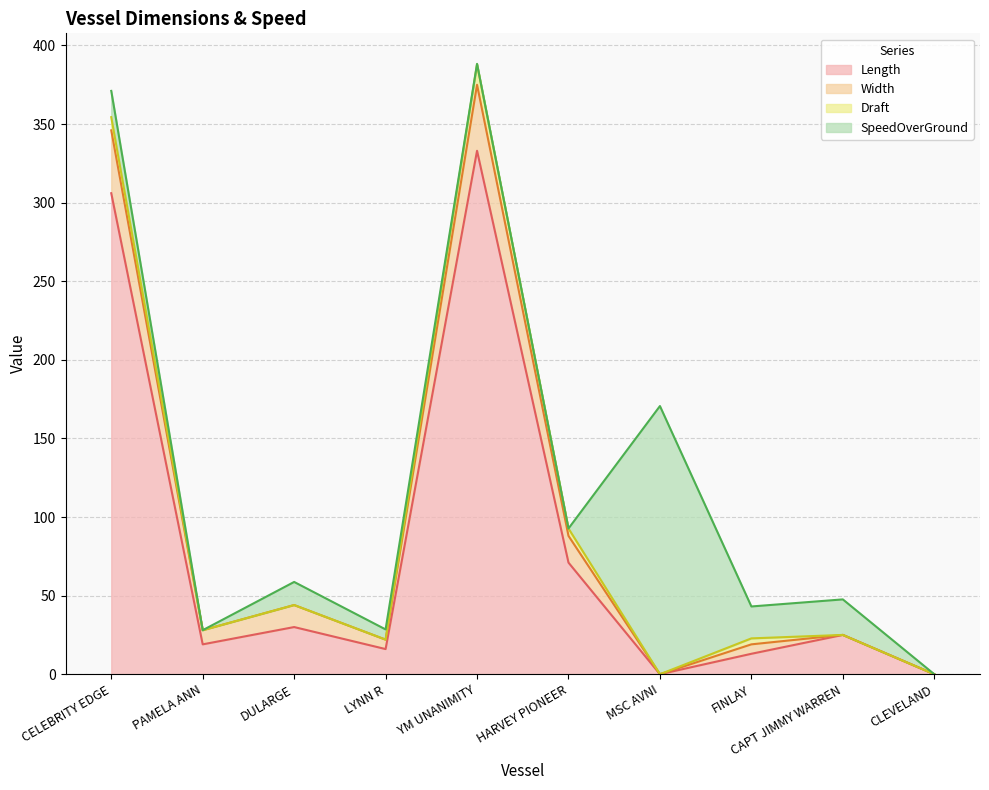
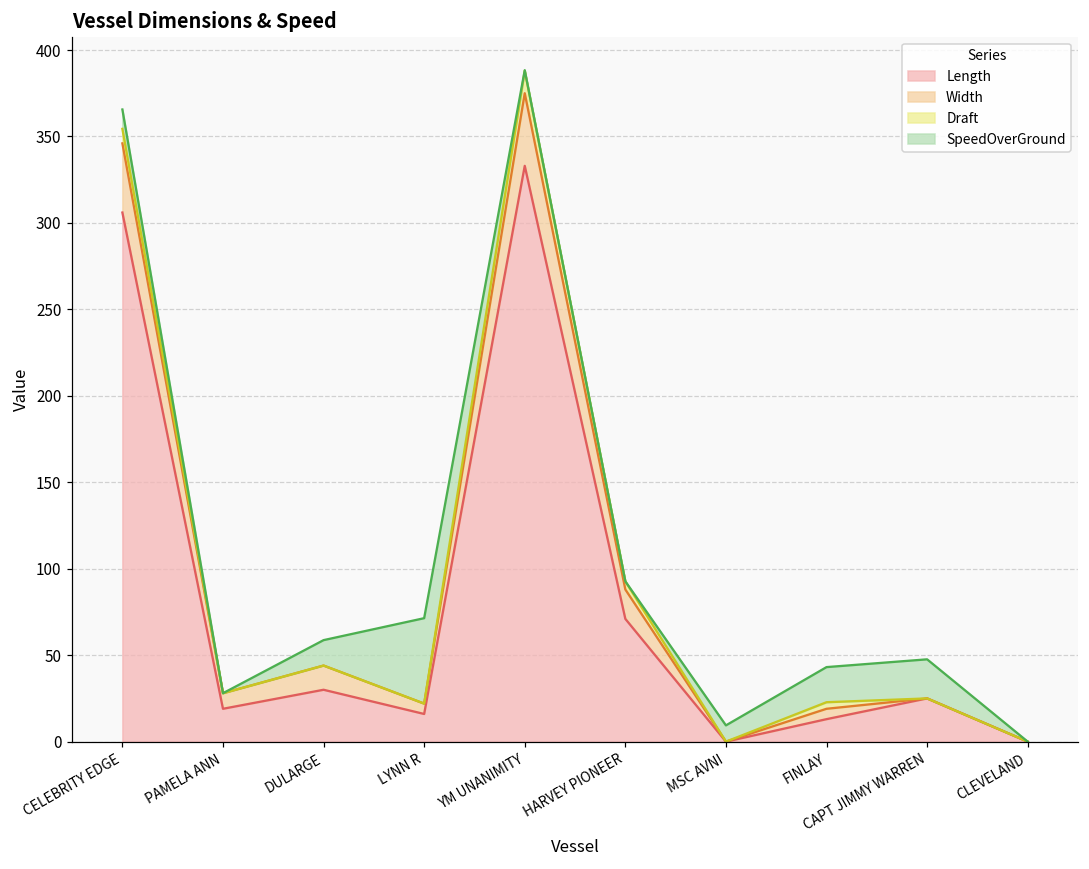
SpeedOverGround, CELEBRITY EDGE: 17 -> 11
SpeedOverGround, LYNN R: 7 -> 49
SpeedOverGround, MSC AVNI: 171 -> 9
